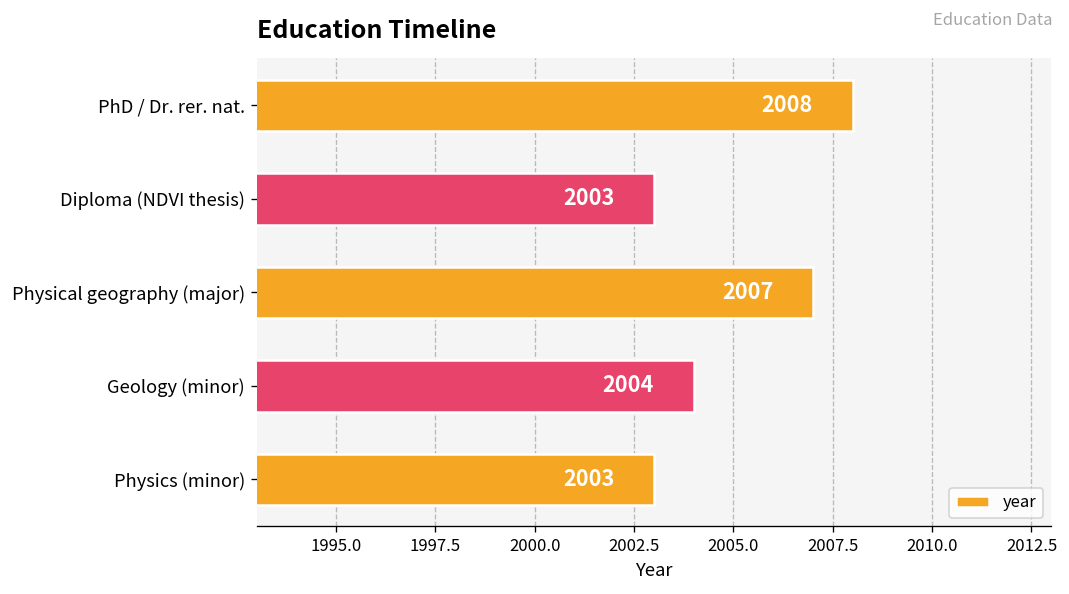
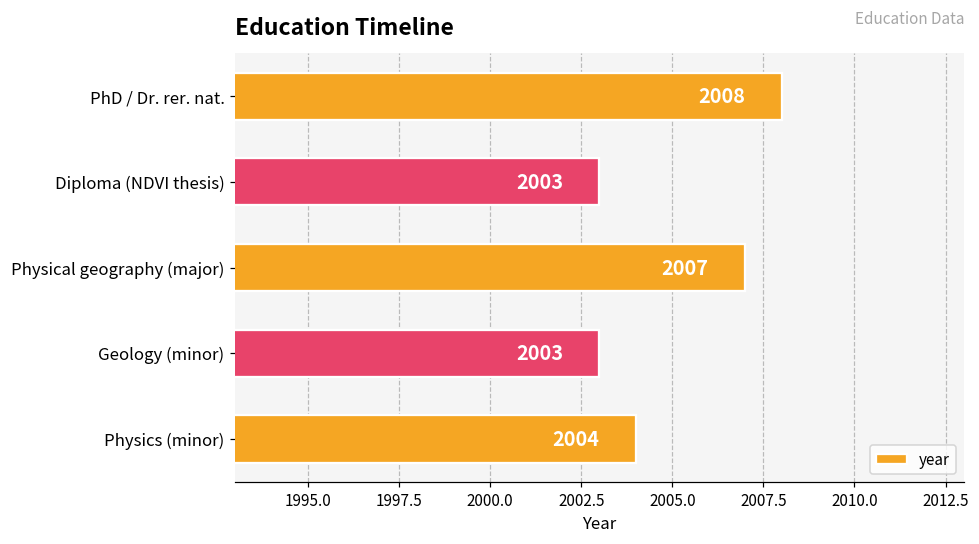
Geology (minor): 2004 -> 2003
Physics (minor): 2003 -> 2004
